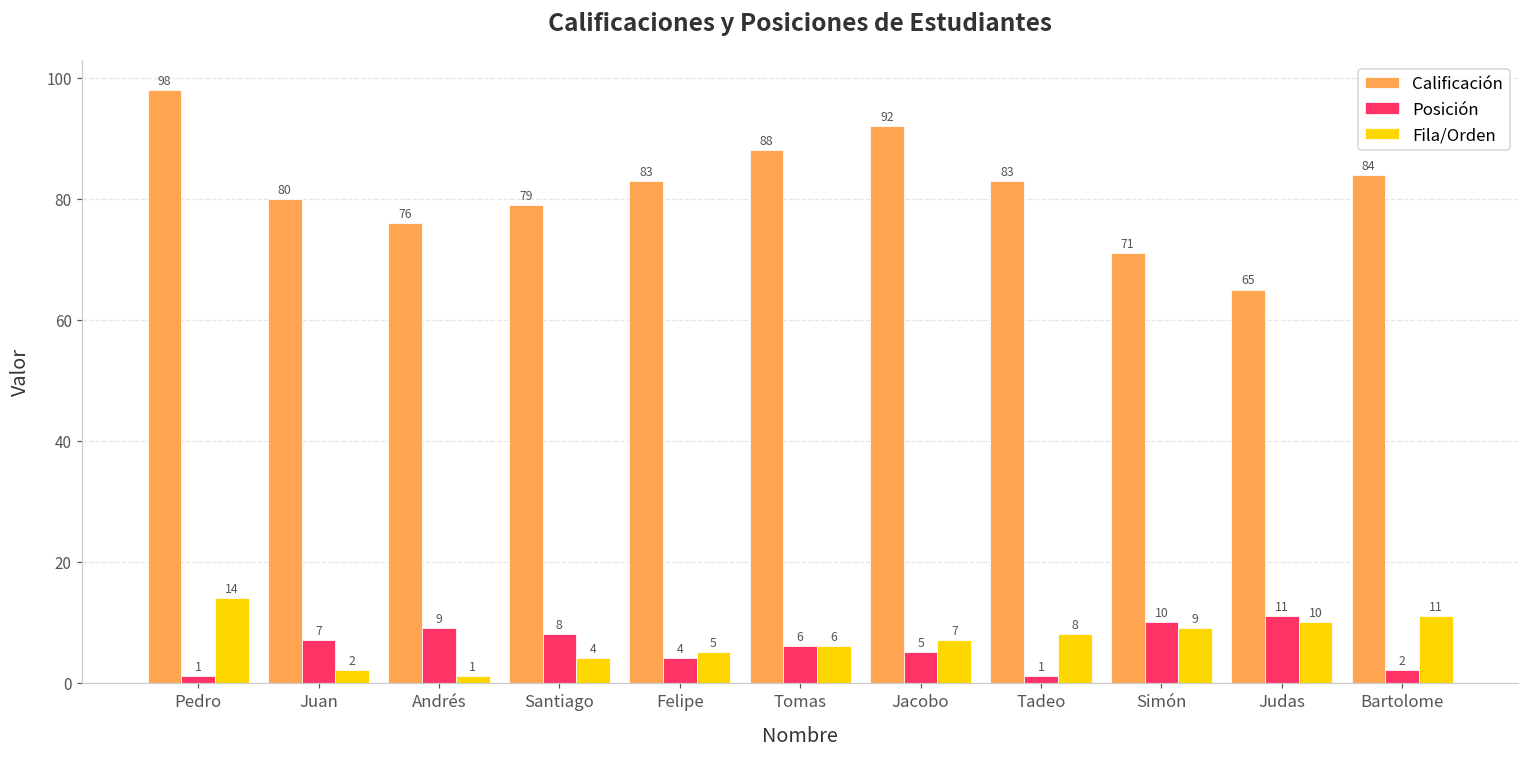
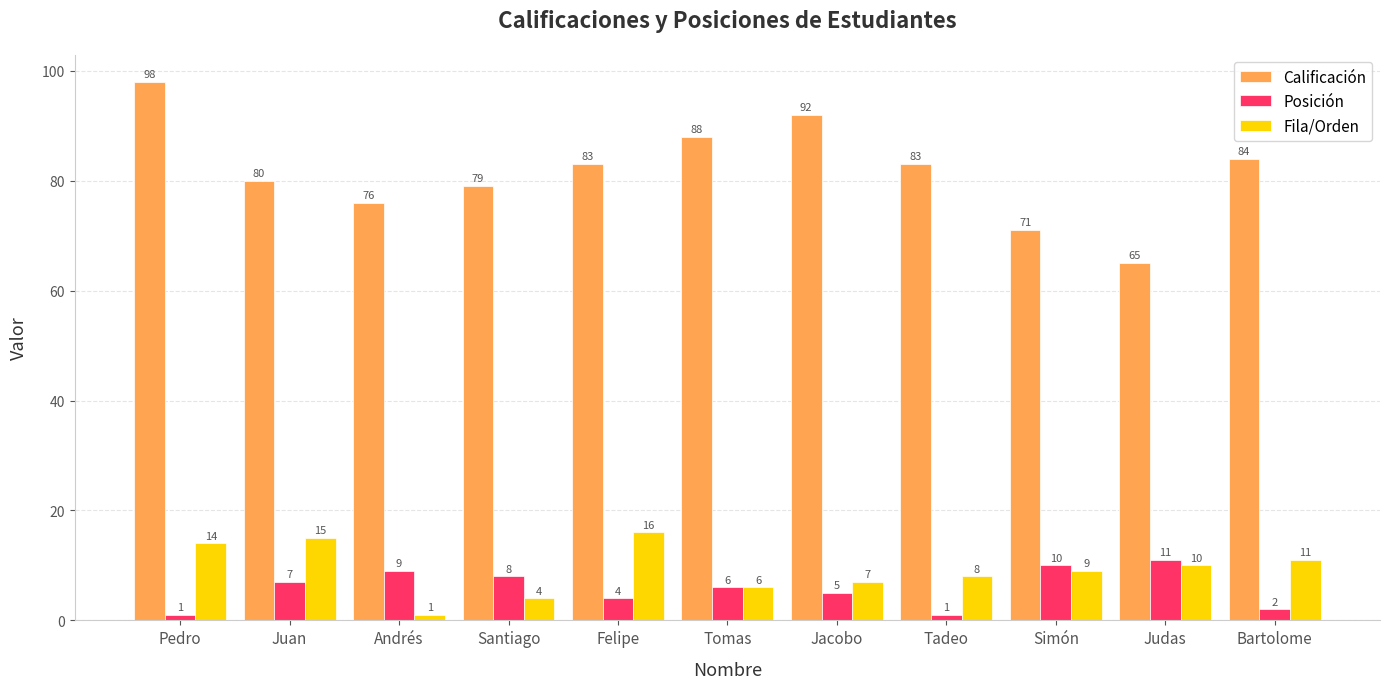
Fila/Orden, Juan: 2 -> 15
Fila/Orden, Felipe: 5 -> 16
